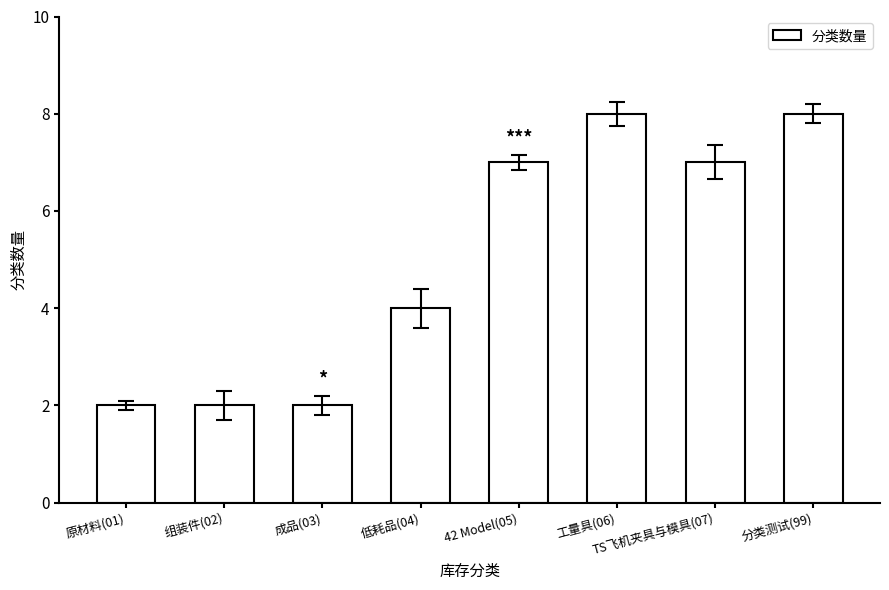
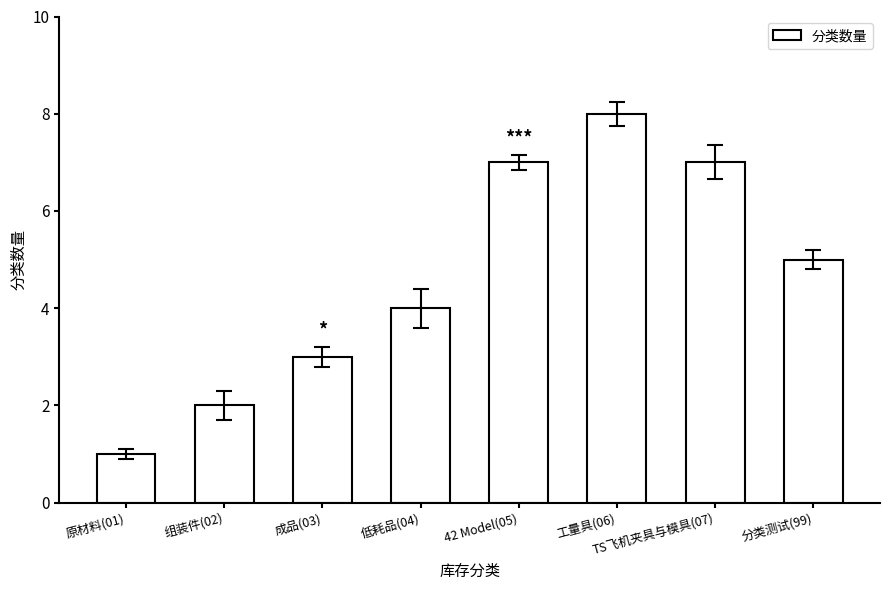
分类数量, 原材料(01): 2 -> 1
分类数量, 成品(03): 2 -> 3
分类数量, 分类测试(99): 8 -> 5
